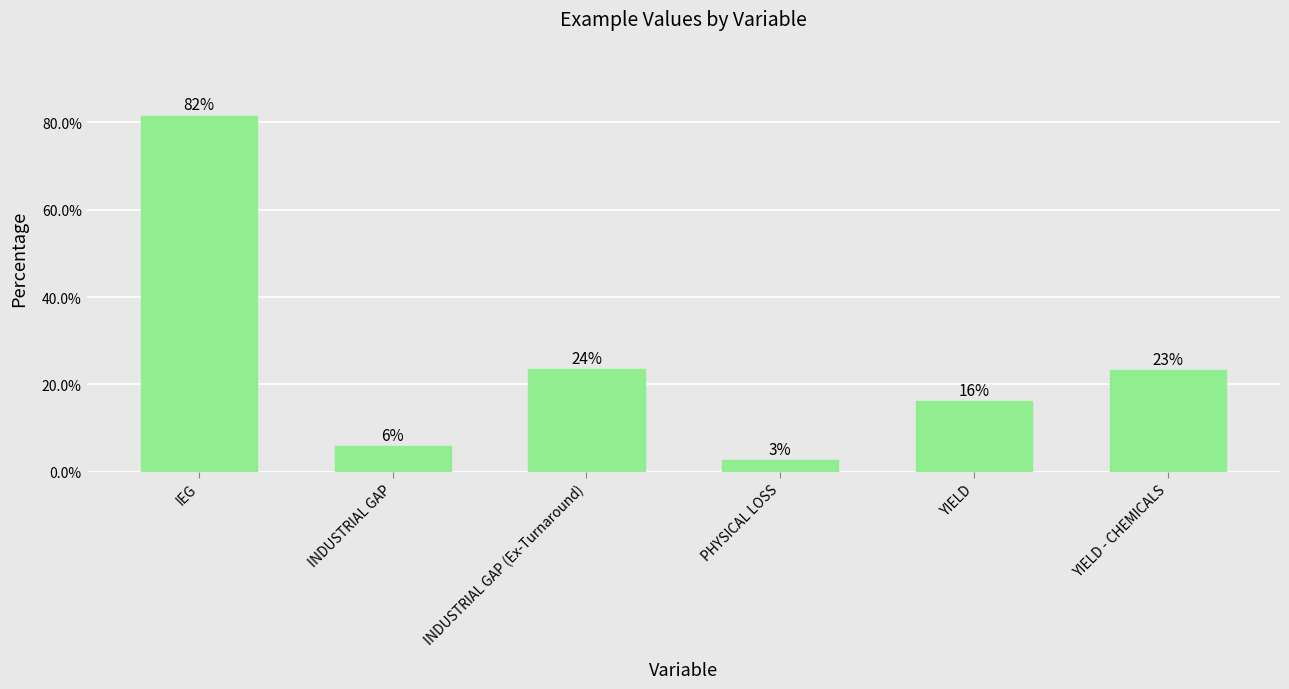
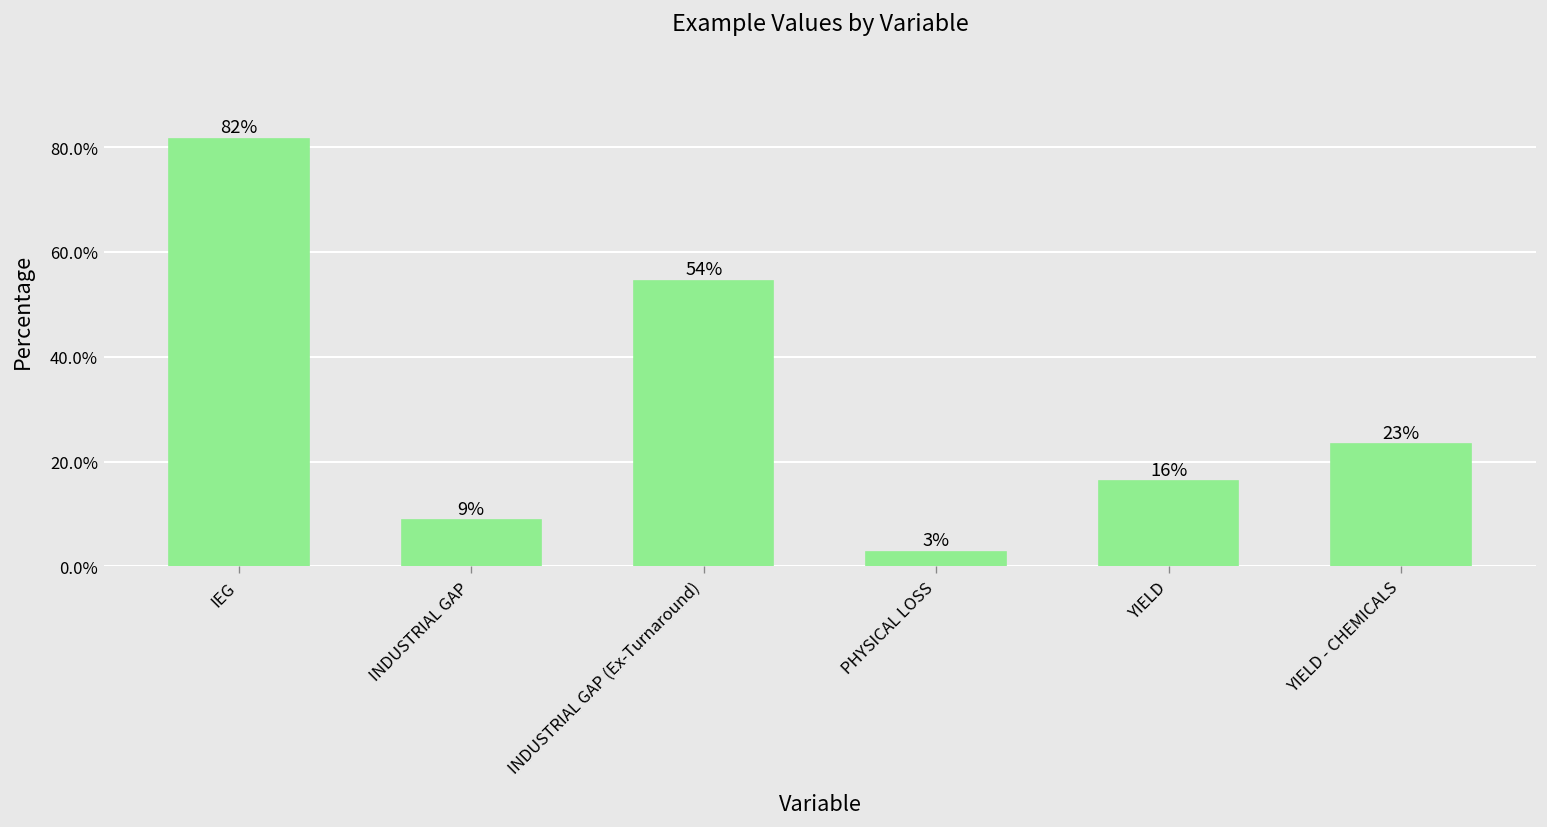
INDUSTRIAL GAP: 6% -> 9%
INDUSTRIAL GAP (Ex-Turnaround): 24% -> 54%
